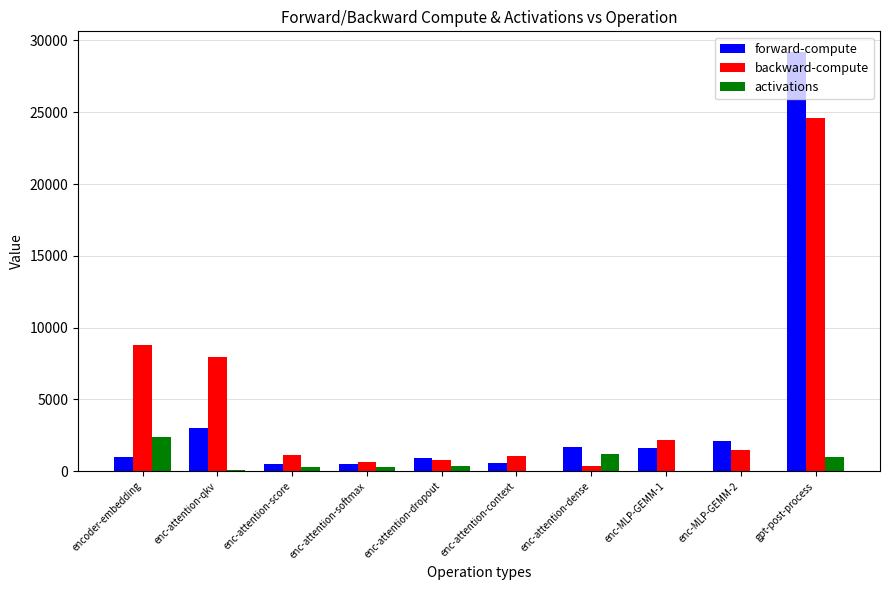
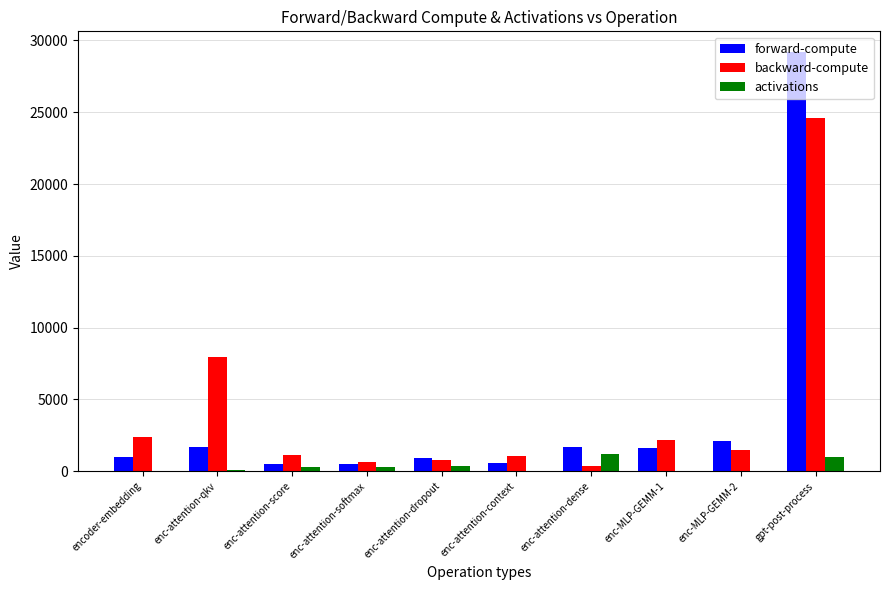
backward-compute, encoder-embedding: 8800 -> 2400
activations, encoder-embedding: 2400 -> 0
forward-compute, enc-attention-qkv: 3000 -> 1700
